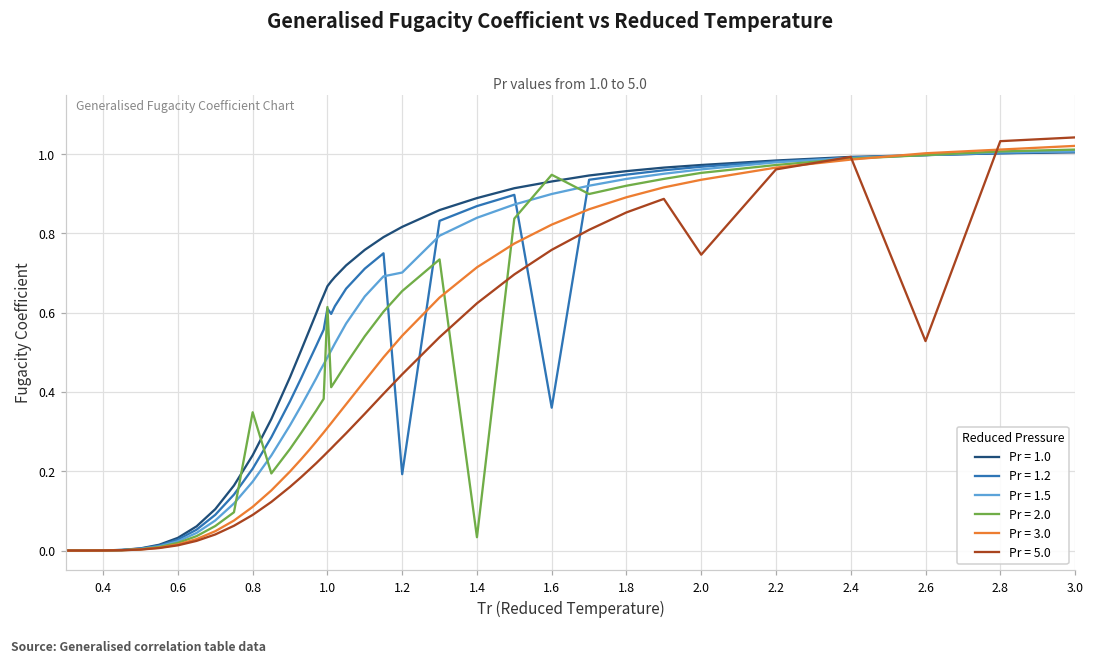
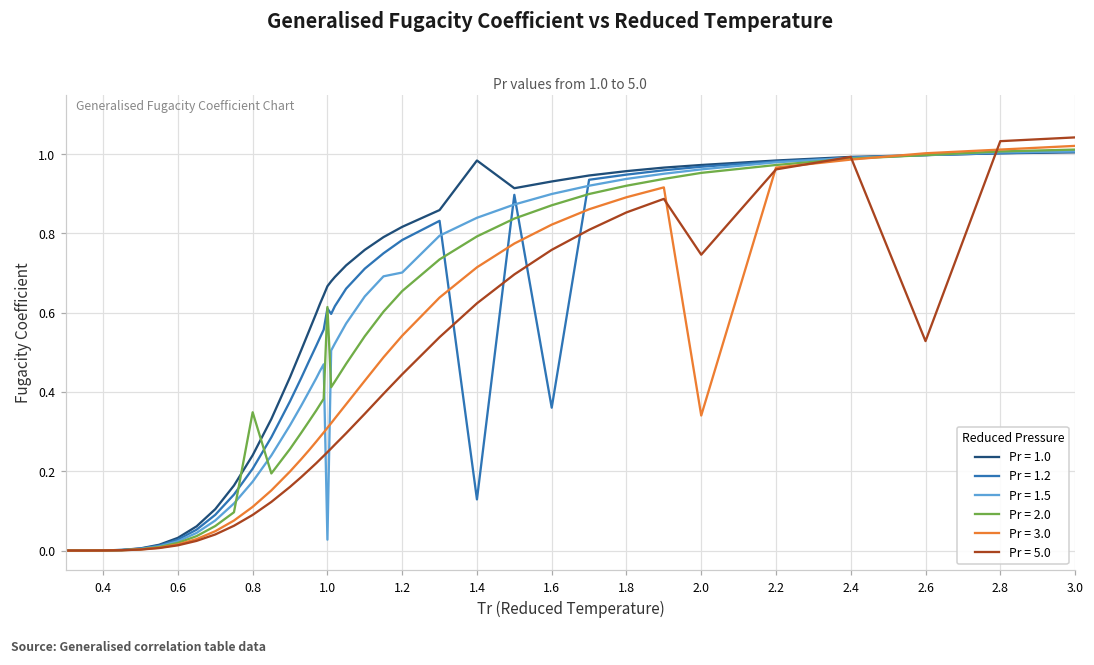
Pr = 1.5, 1.0: 0.49 -> 0.03
Pr = 1.2, 1.2: 0.19 -> 0.78
Pr = 1.0, 1.4: 0.89 -> 0.98
Pr = 1.2, 1.4: 0.87 -> 0.13
Pr = 2.0, 1.4: 0.03 -> 0.79
Pr = 2.0, 1.6: 0.95 -> 0.87
Pr = 3.0, 2.0: 0.94 -> 0.34
